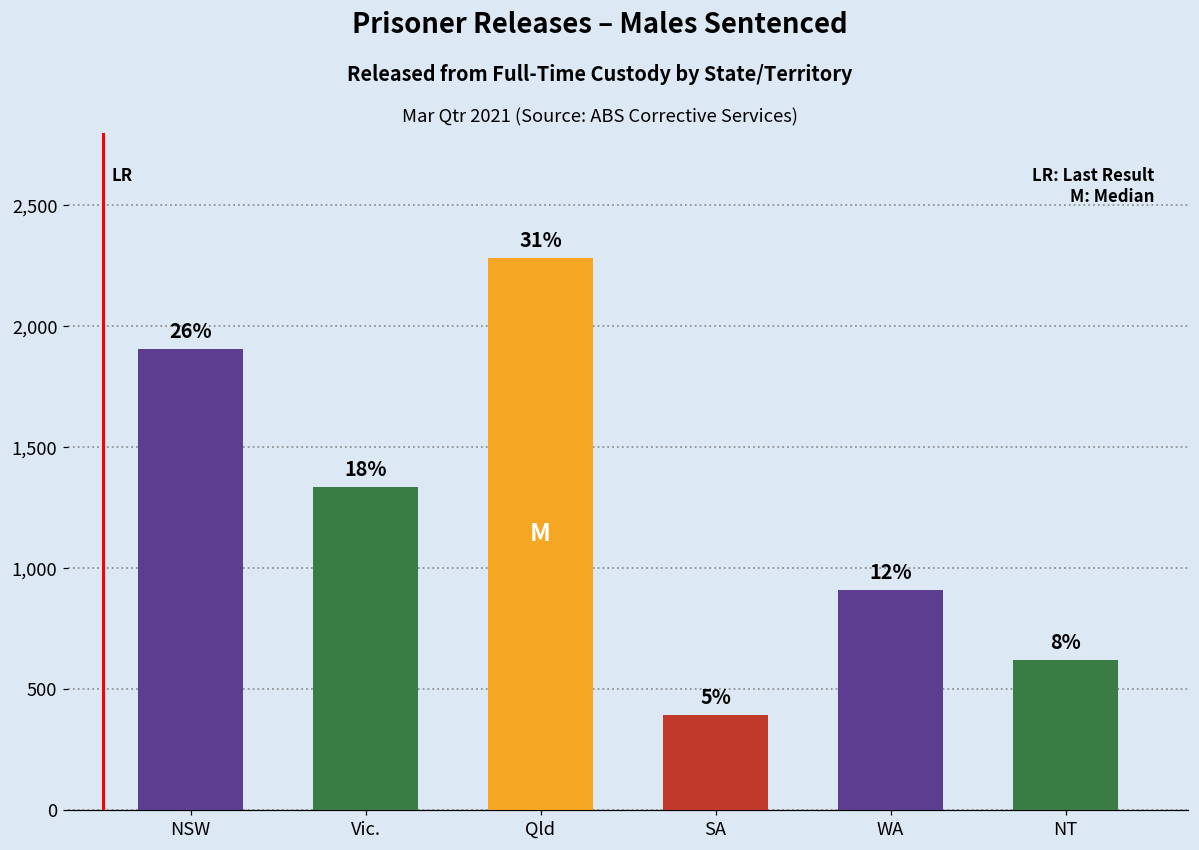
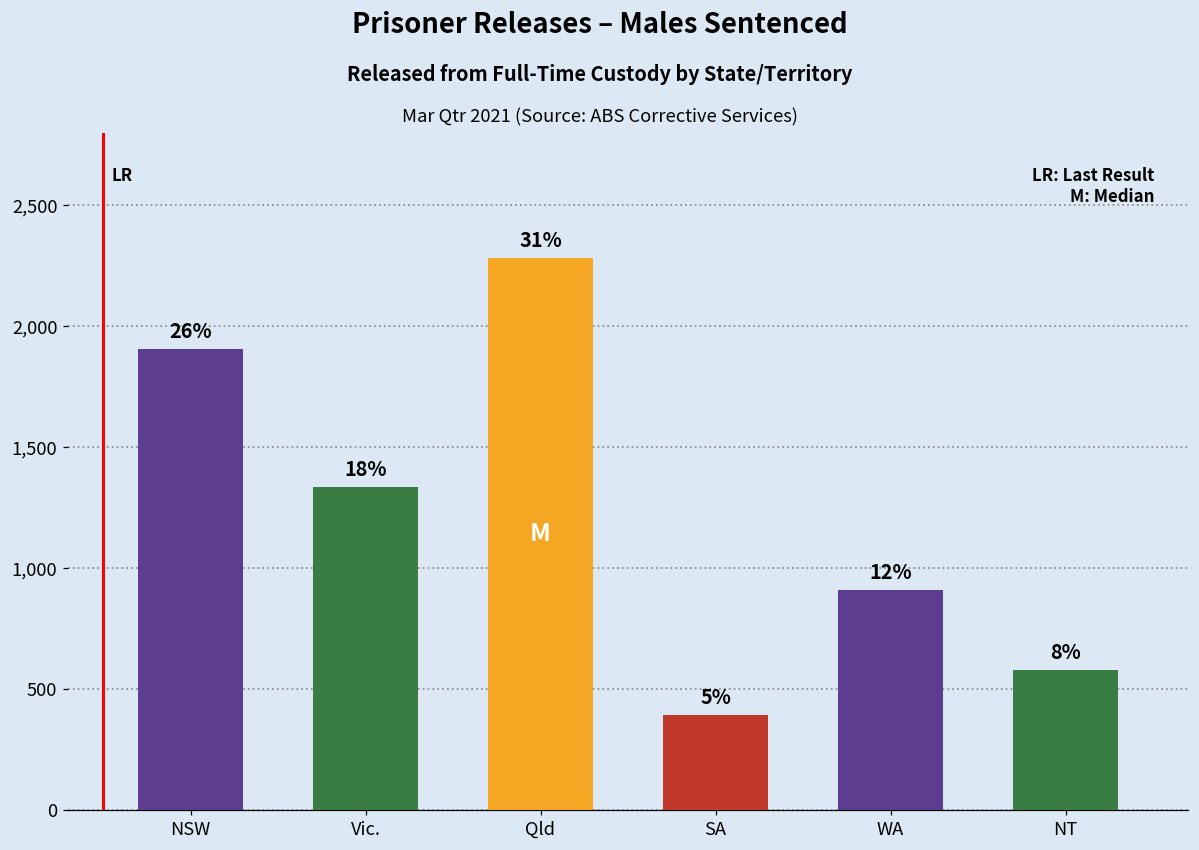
NT: 620 -> 580
